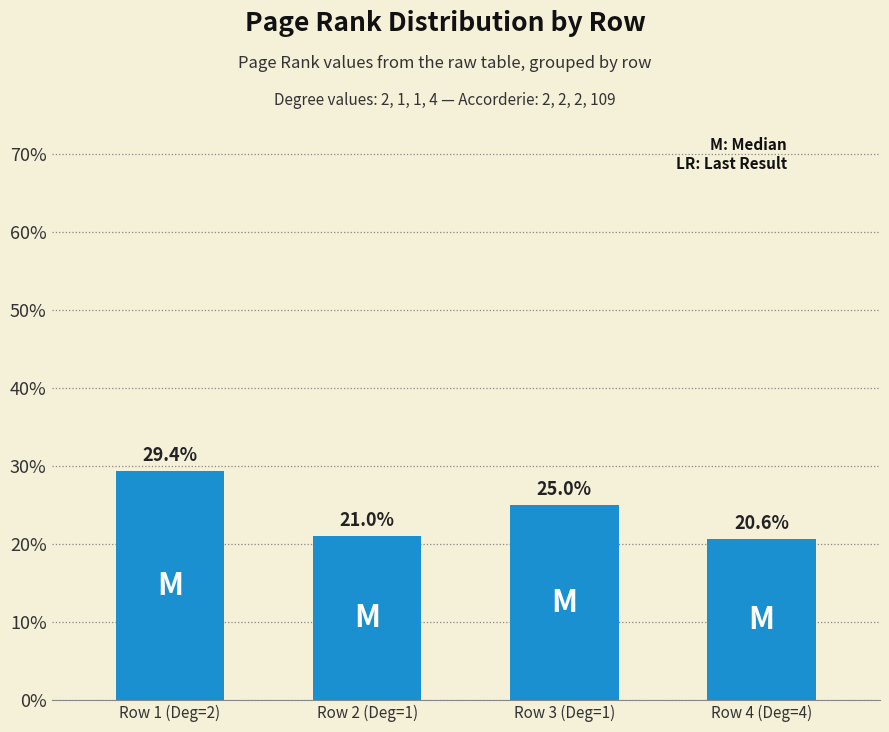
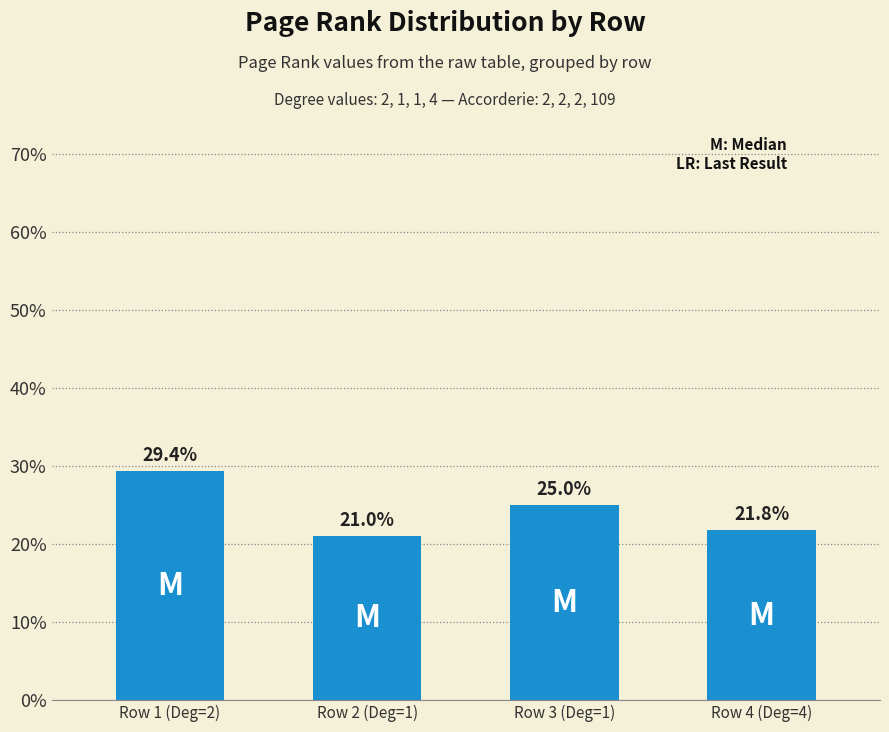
Row 4 (Deg=4): 20.6% -> 21.8%
